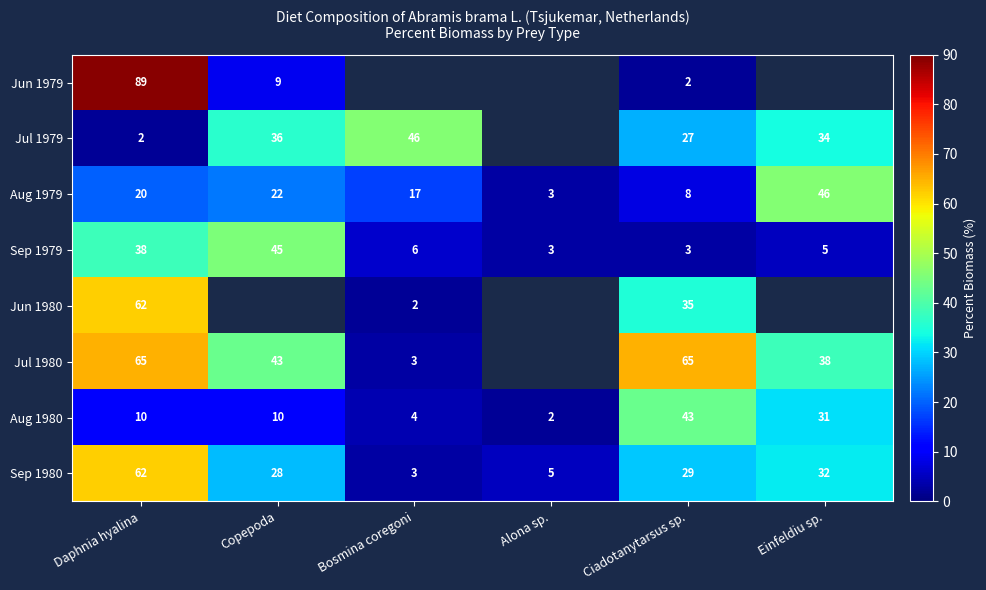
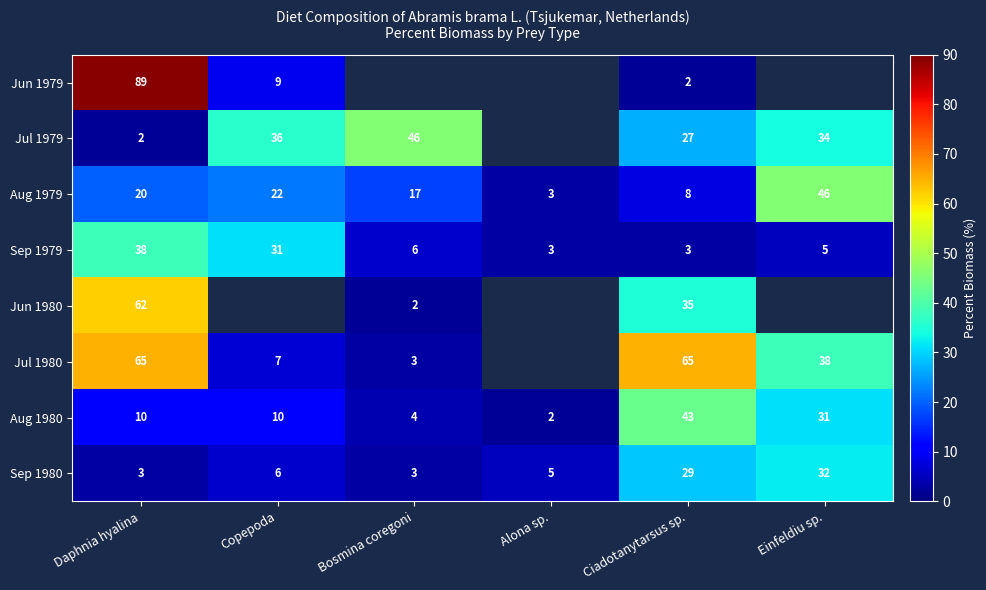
Sep 1979, Copepoda: 45 -> 31
Jul 1980, Copepoda: 43 -> 7
Sep 1980, Daphnia hyalina: 62 -> 3
Sep 1980, Copepoda: 28 -> 6
